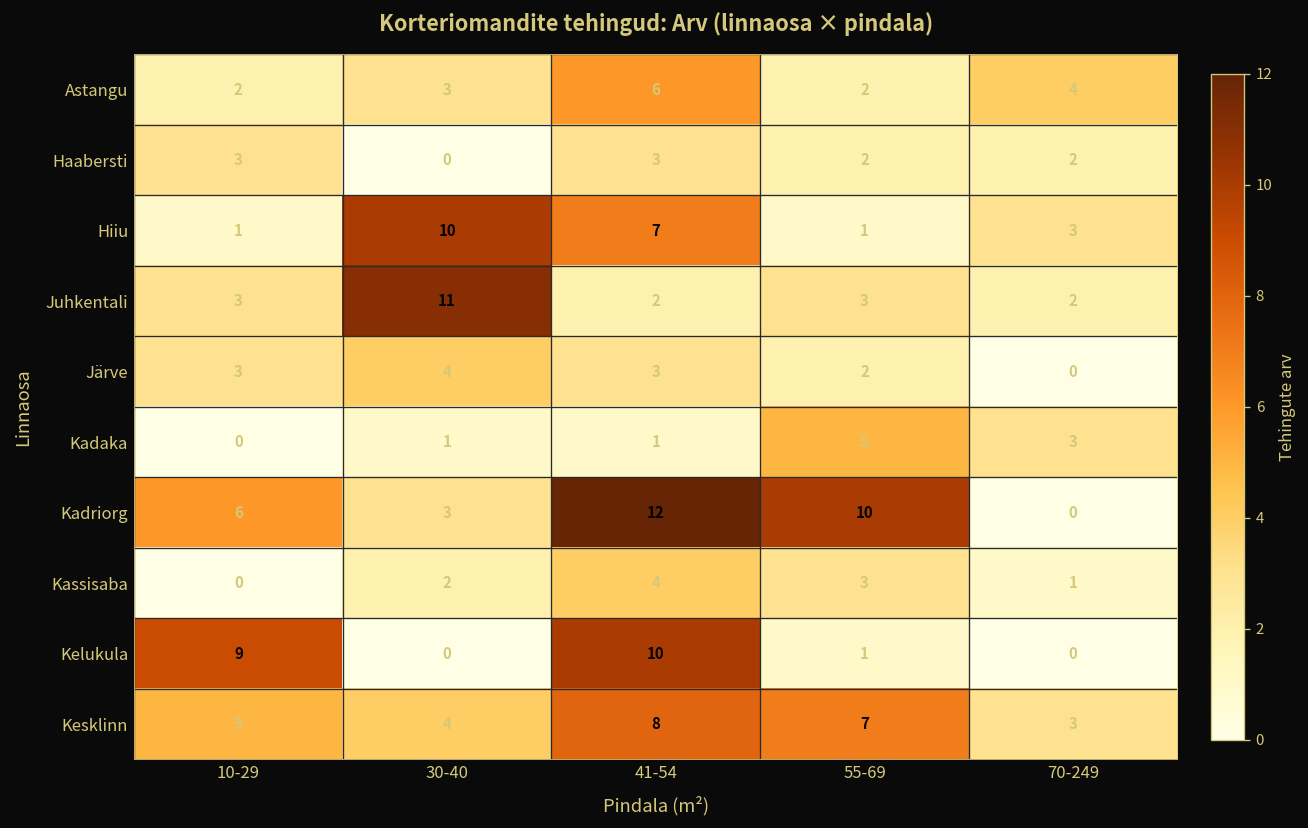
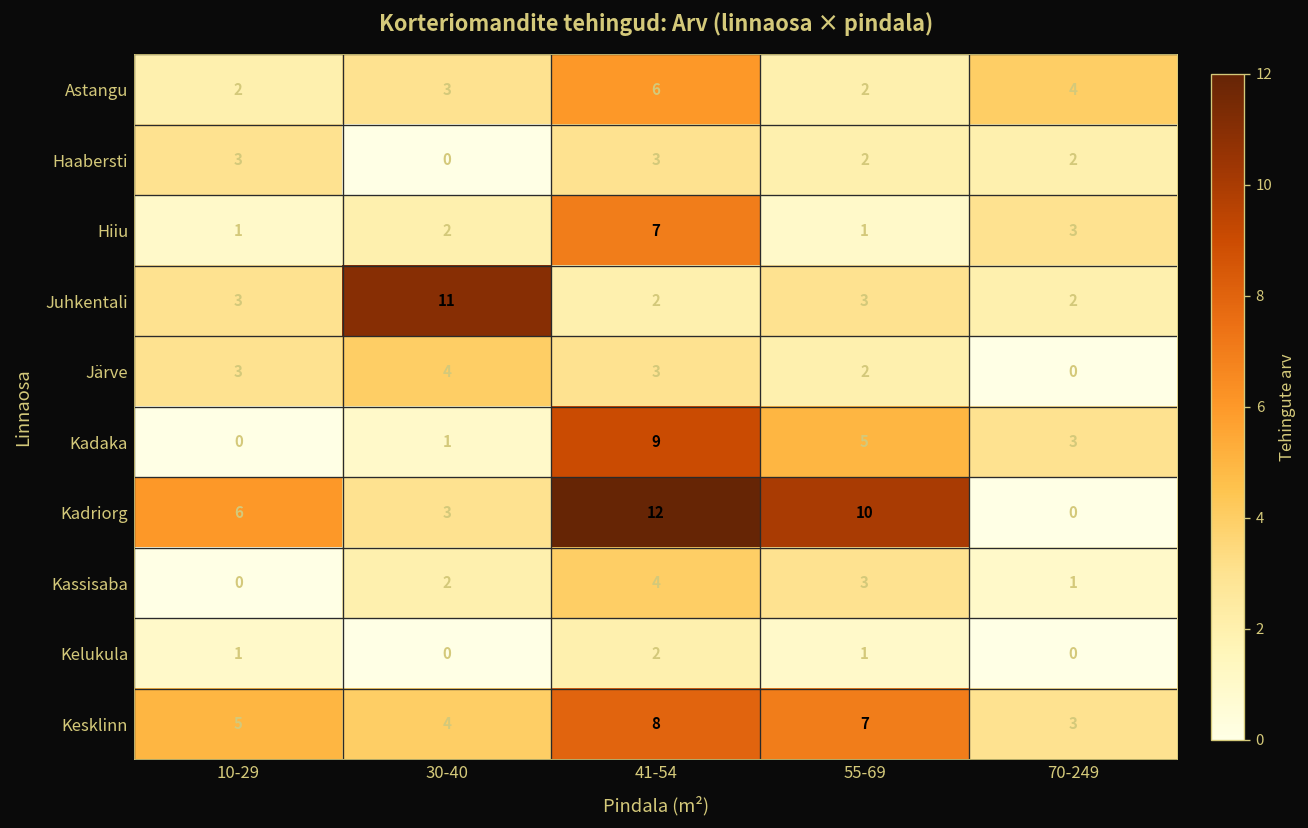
Hiiu, 30-40: 10 -> 2
Kadaka, 41-54: 1 -> 9
Kelukula, 10-29: 9 -> 1
Kelukula, 41-54: 10 -> 2
